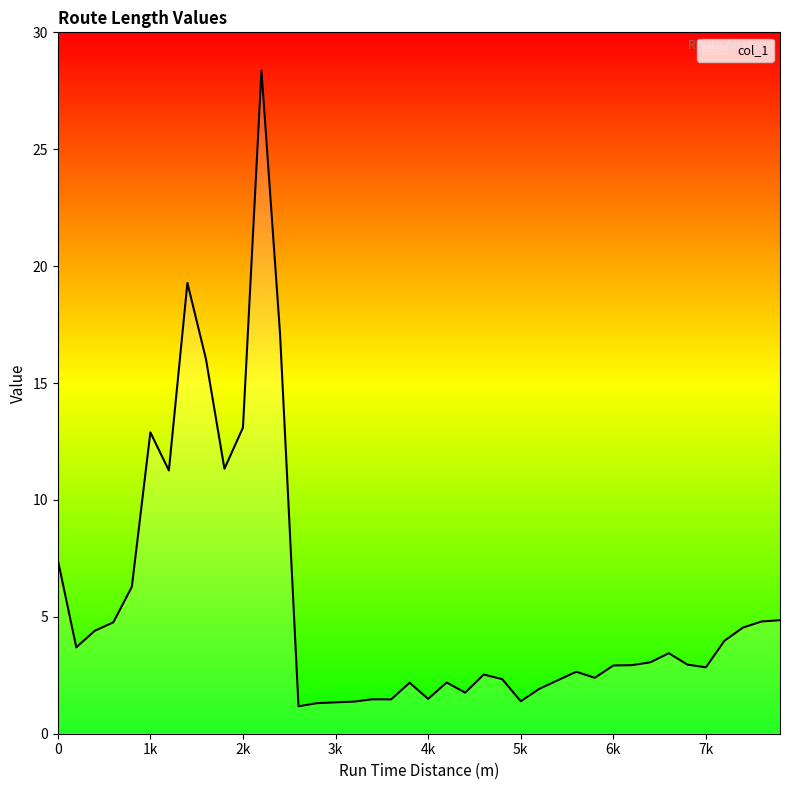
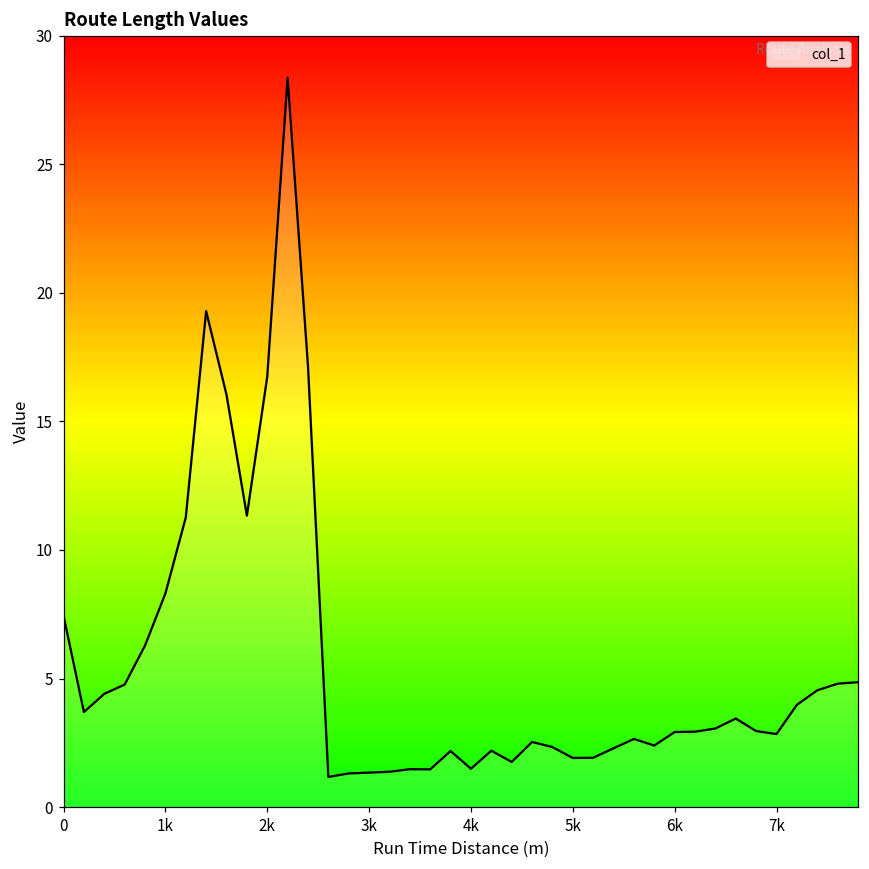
1k: 12.9 -> 8.3
2k: 13.1 -> 16.7
5k: 1.4 -> 1.9
